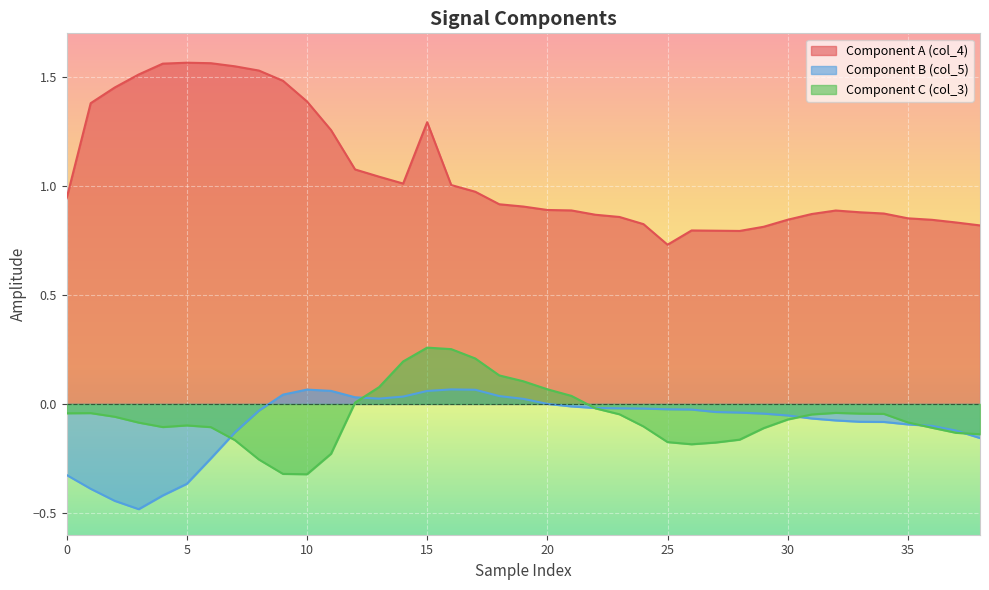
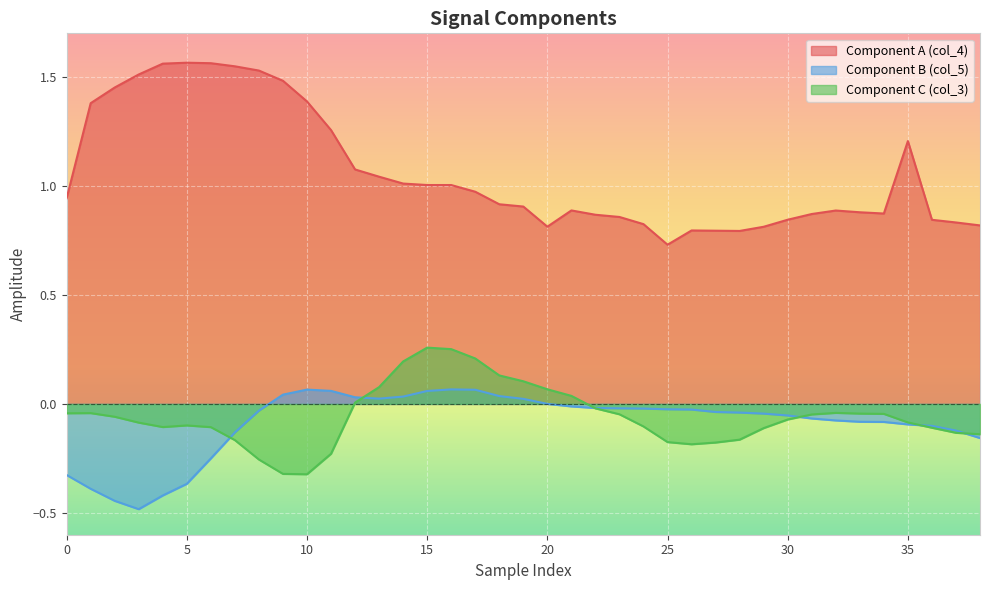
Component A (col_4), 15: 1.29 -> 1.00
Component A (col_4), 20: 0.89 -> 0.81
Component A (col_4), 35: 0.85 -> 1.21
